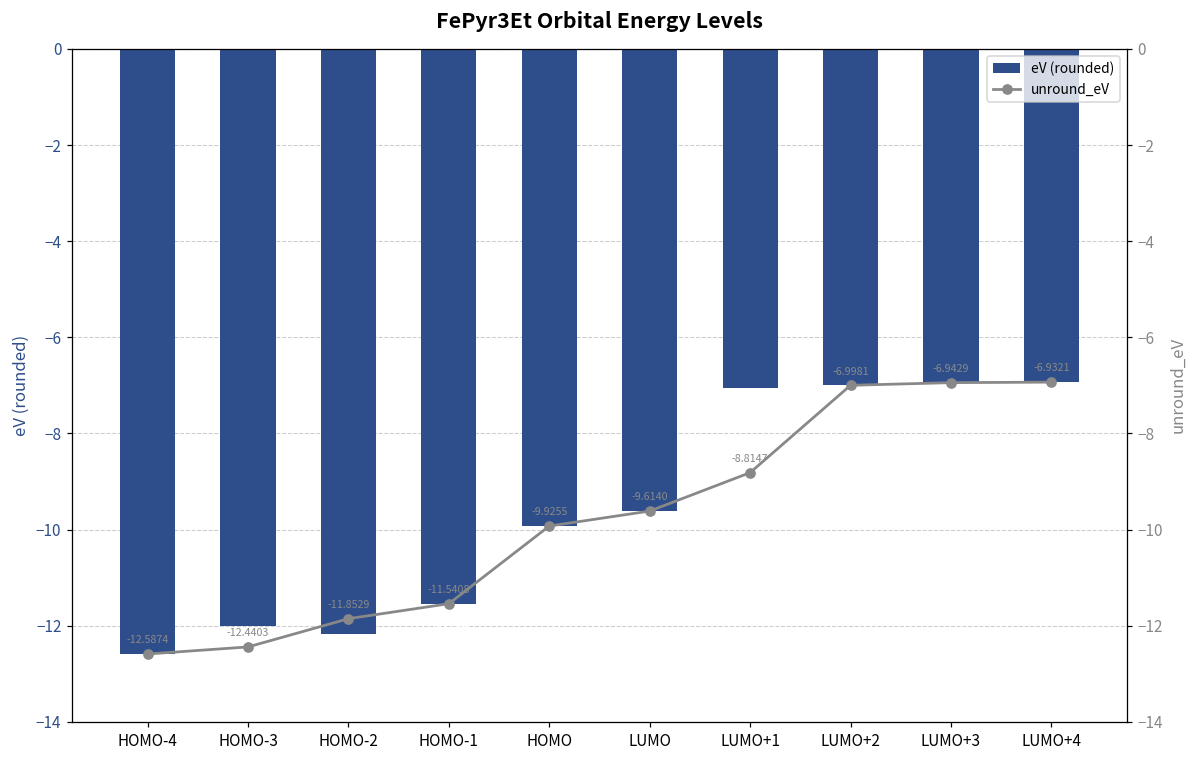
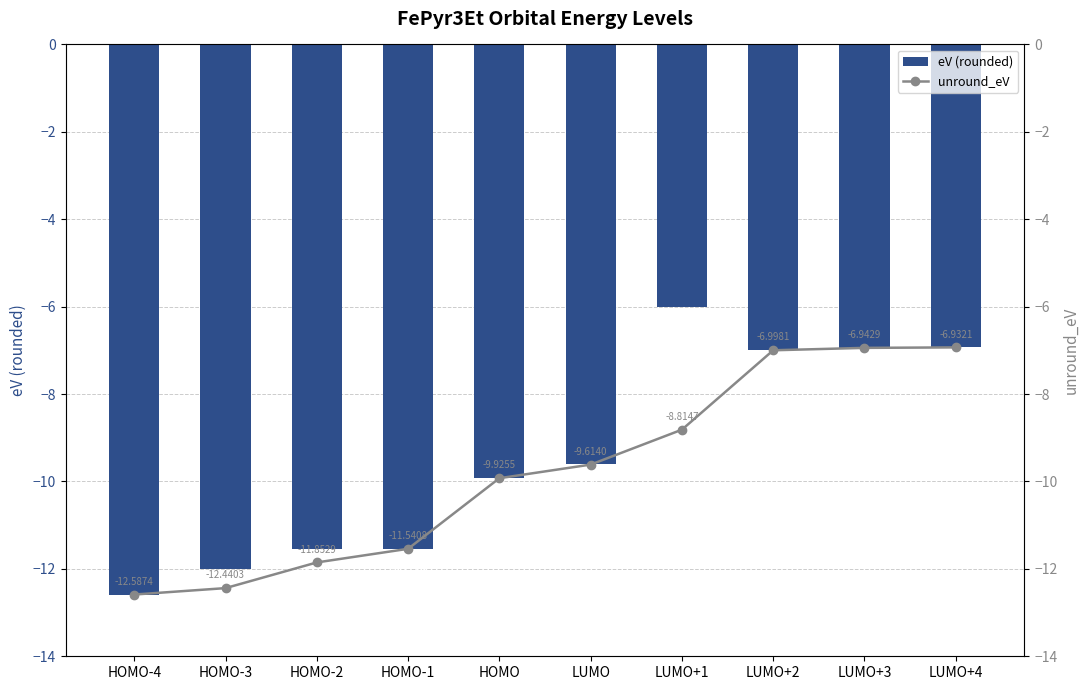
eV (rounded), HOMO-2: -12.2 -> -11.6
eV (rounded), LUMO+1: -7.1 -> -6.0
